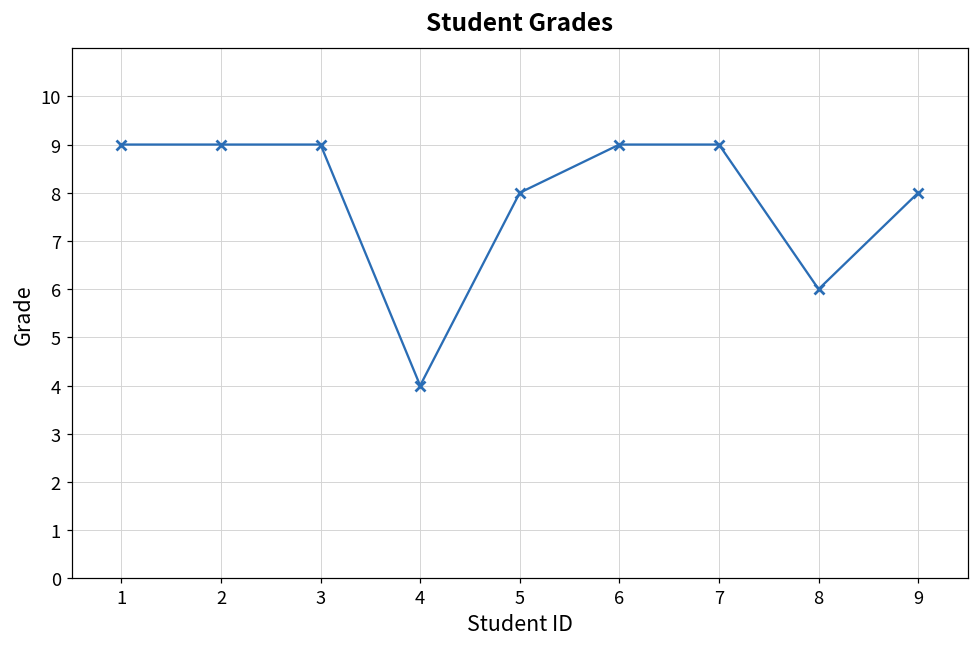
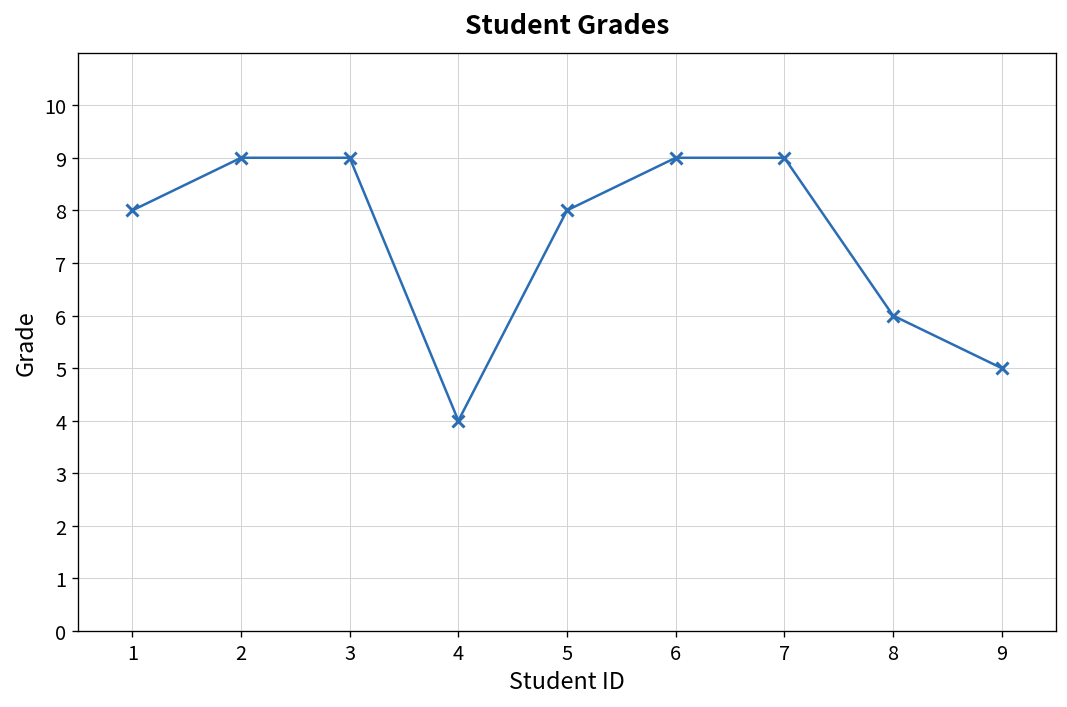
1: 9 -> 8
9: 8 -> 5
